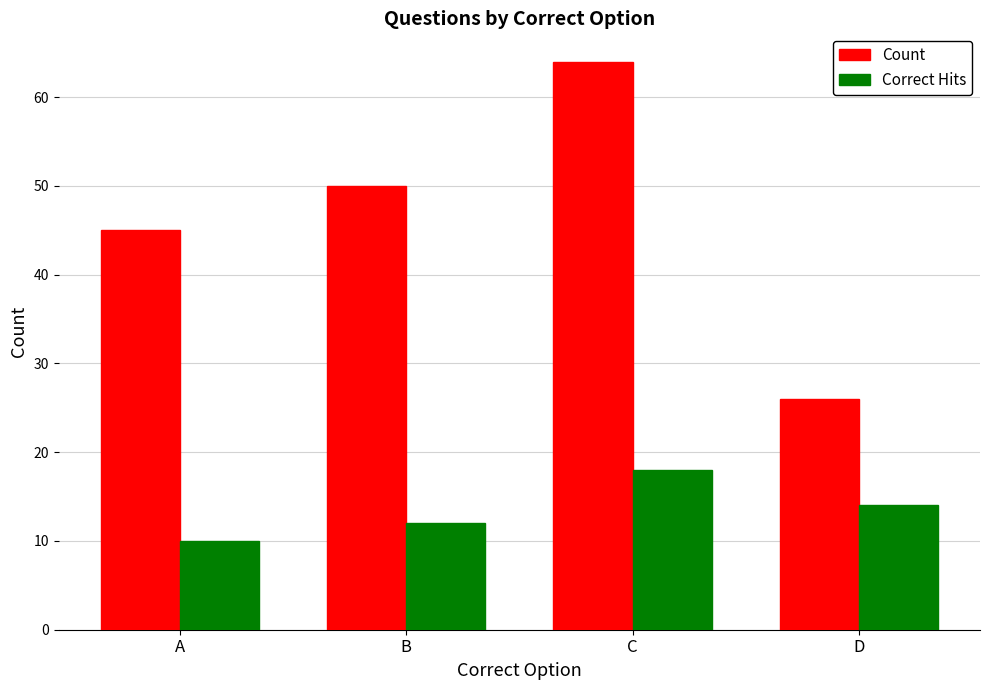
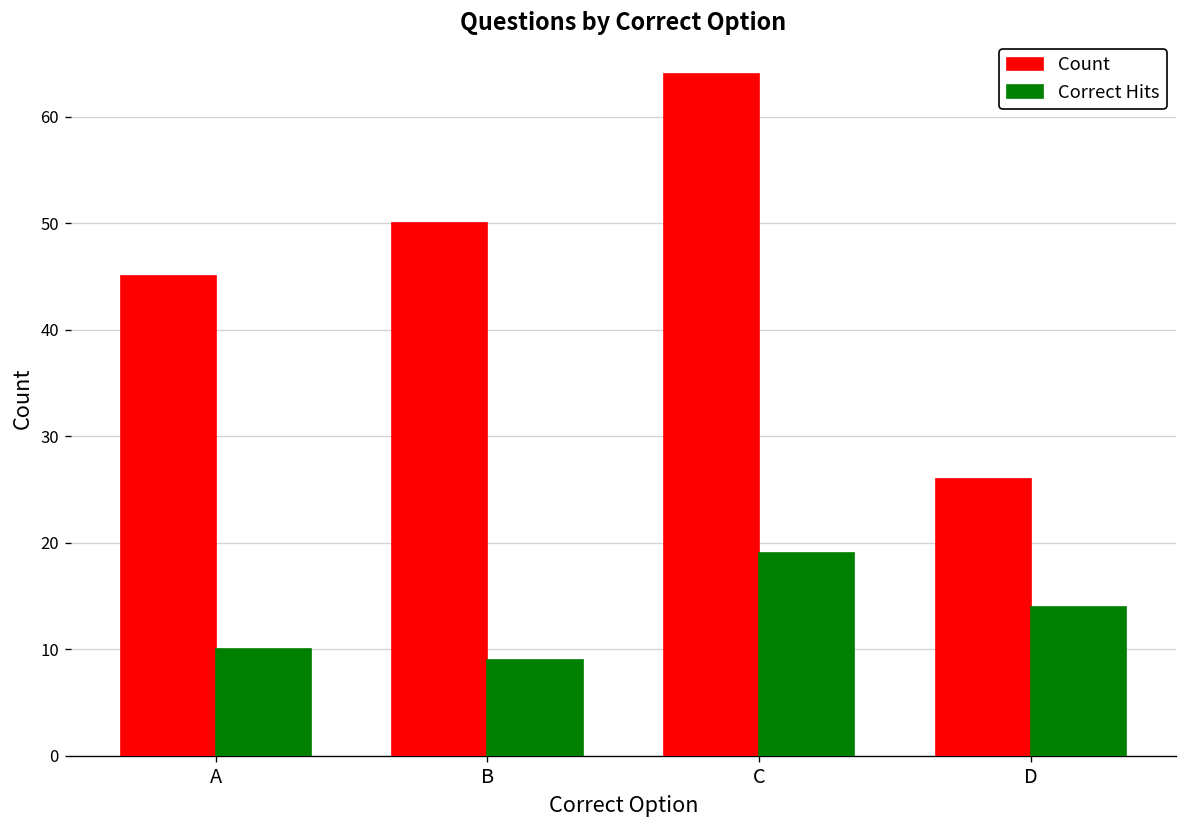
Correct Hits, B: 12 -> 9
Correct Hits, C: 18 -> 19
